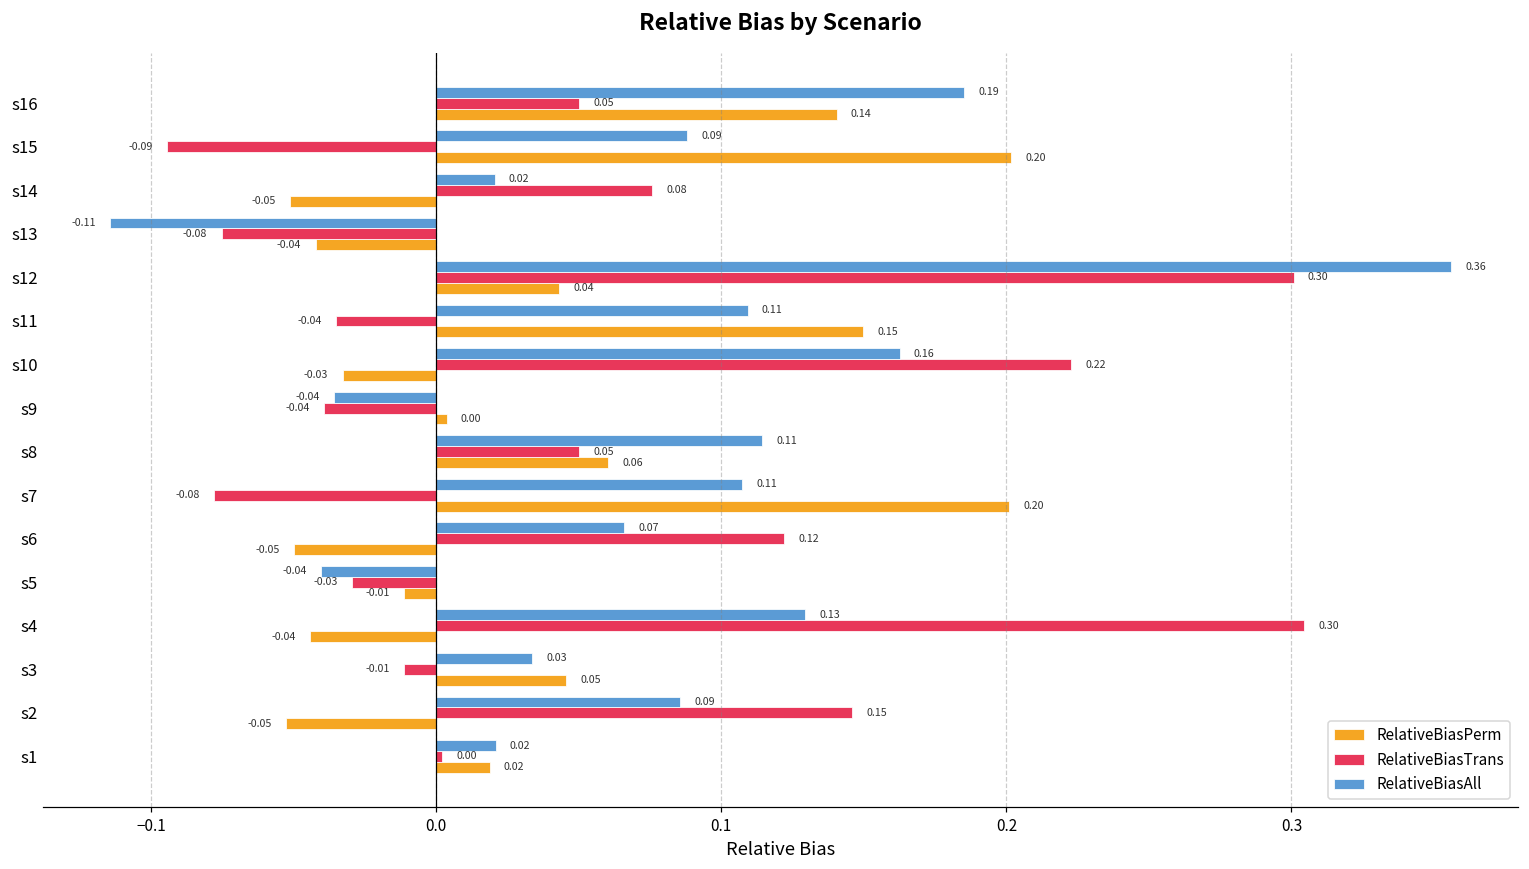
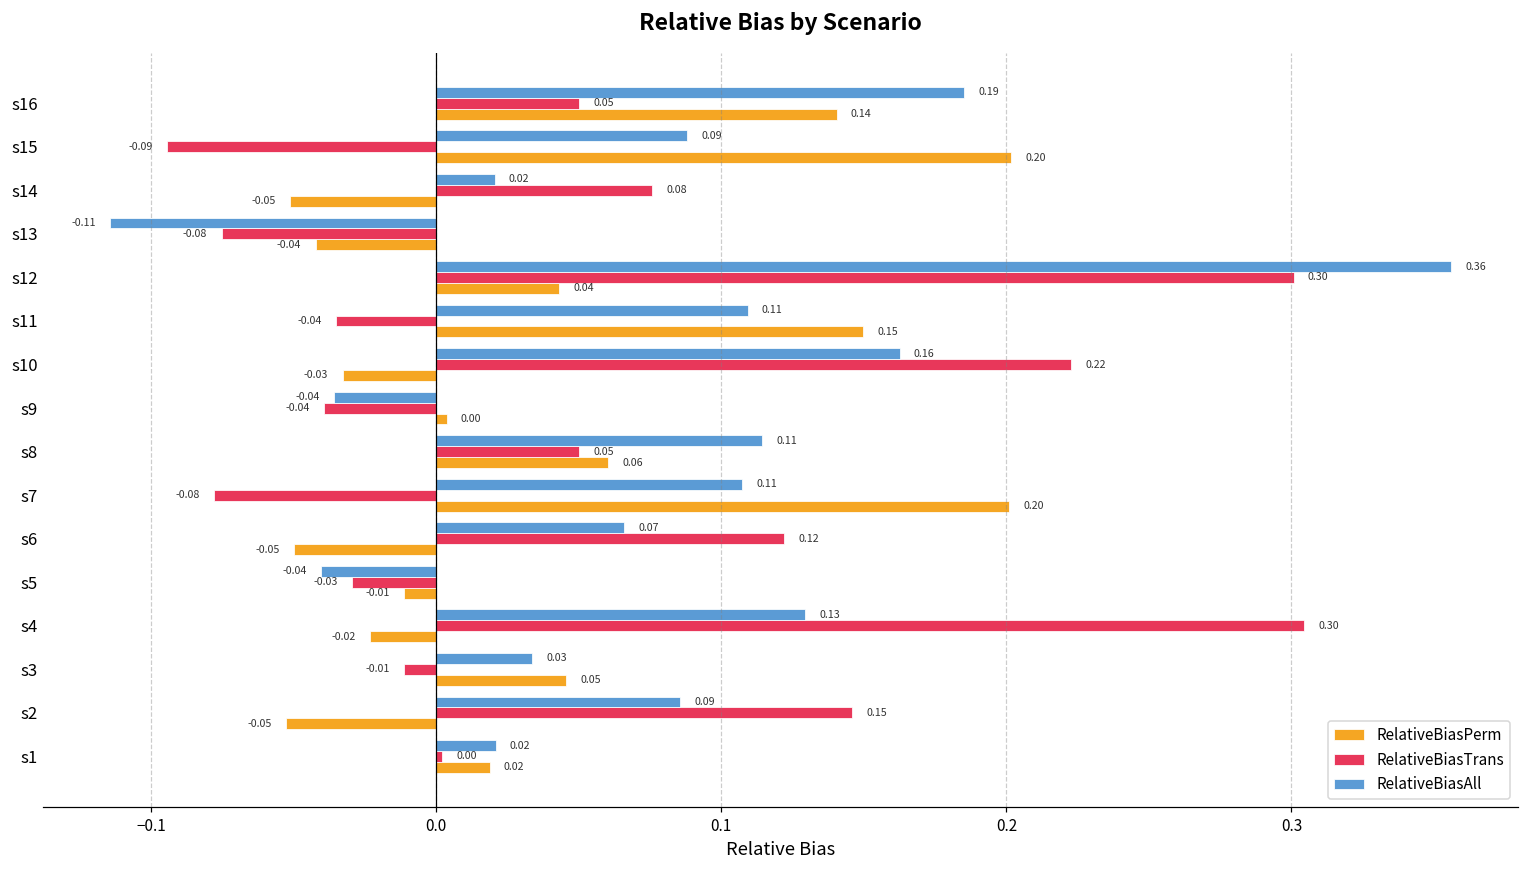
RelativeBiasPerm, s4: -0.04 -> -0.02
